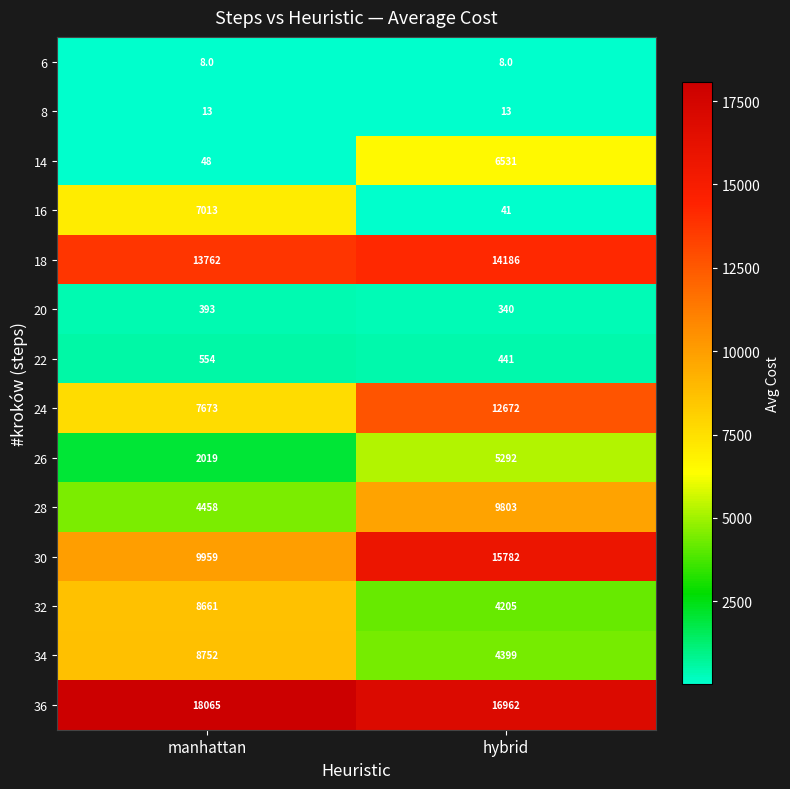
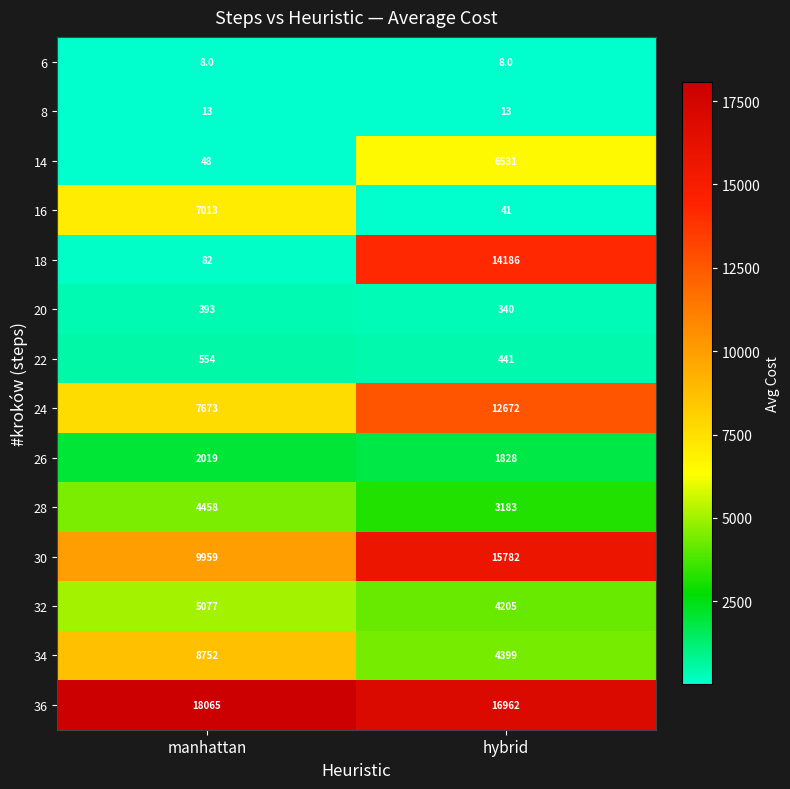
18, manhattan: 13762 -> 82
26, hybrid: 5292 -> 1828
28, hybrid: 9803 -> 3183
32, manhattan: 8661 -> 5077
